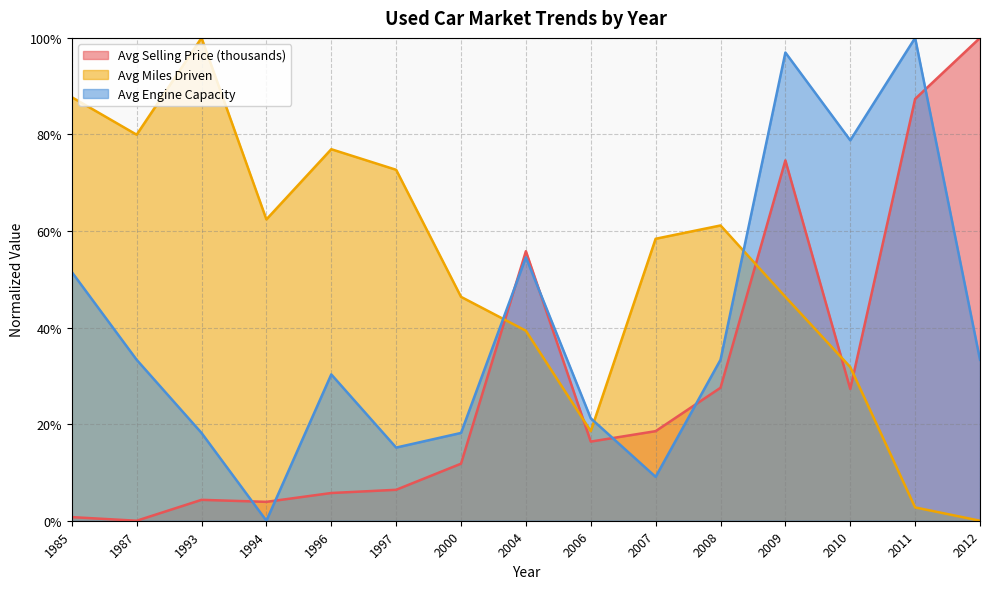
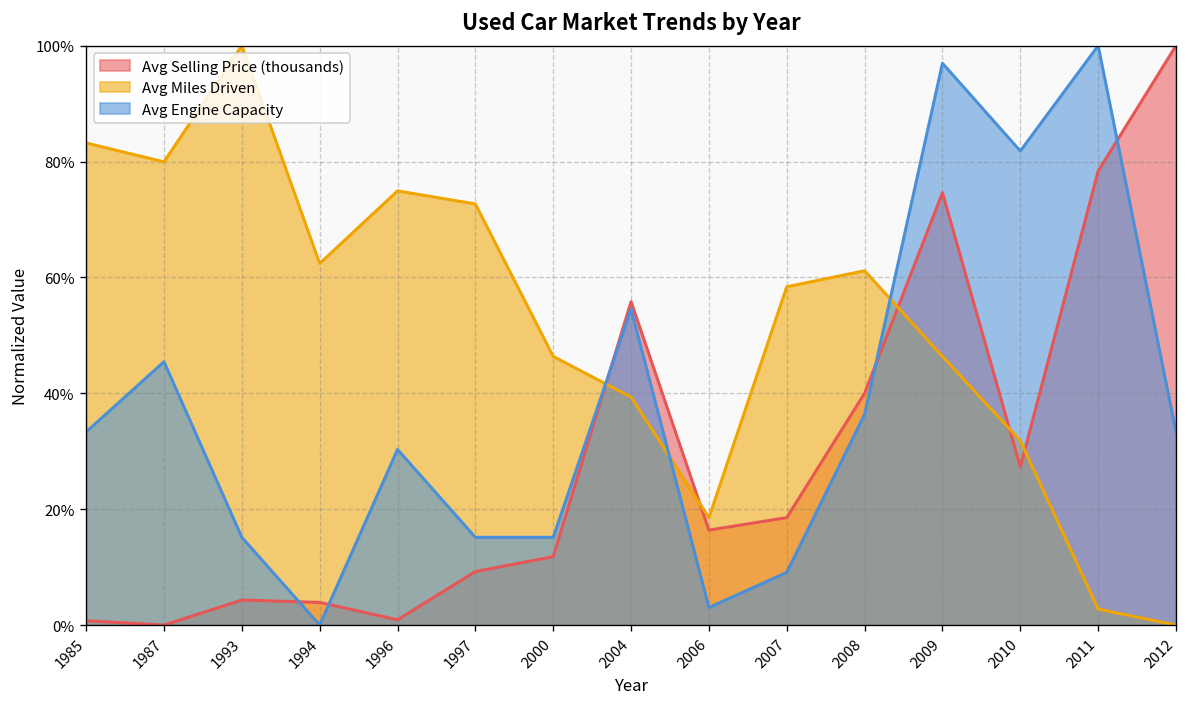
Avg Miles Driven, 1985: 88% -> 83%
Avg Engine Capacity, 1985: 52% -> 33%
Avg Engine Capacity, 1987: 33% -> 45%
Avg Engine Capacity, 1993: 18% -> 15%
Avg Selling Price (thousands), 1996: 6% -> 1%
Avg Miles Driven, 1996: 77% -> 75%
Avg Selling Price (thousands), 1997: 6% -> 9%
Avg Engine Capacity, 2000: 18% -> 15%
Avg Engine Capacity, 2006: 21% -> 3%
Avg Selling Price (thousands), 2008: 28% -> 40%
Avg Engine Capacity, 2008: 33% -> 36%
Avg Engine Capacity, 2010: 79% -> 82%
Avg Selling Price (thousands), 2011: 87% -> 78%
